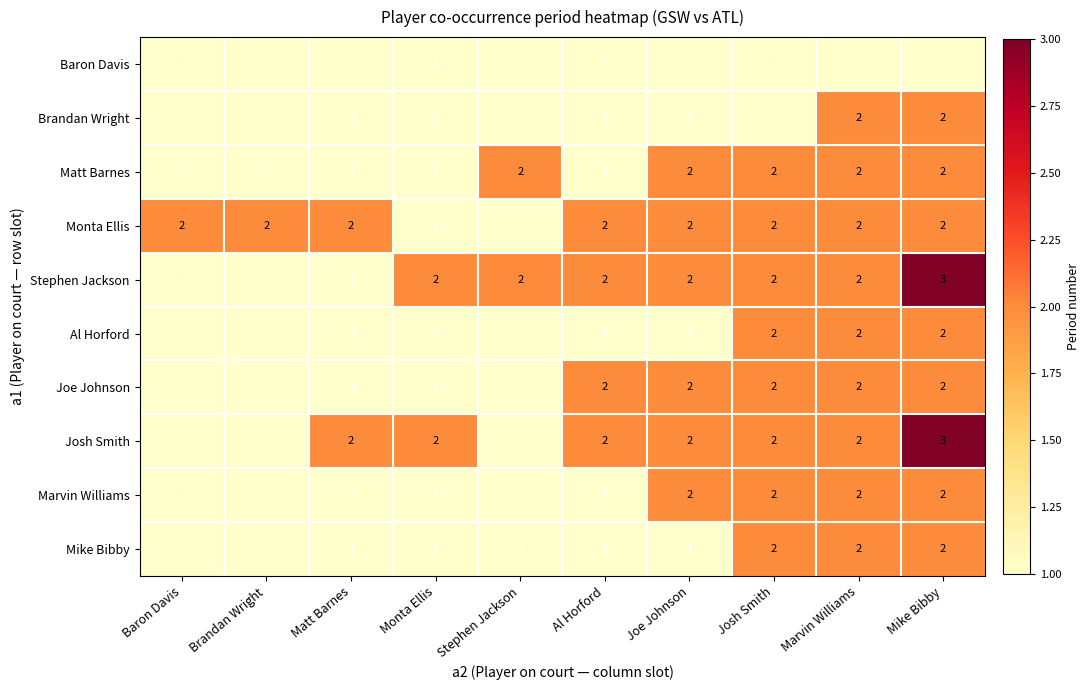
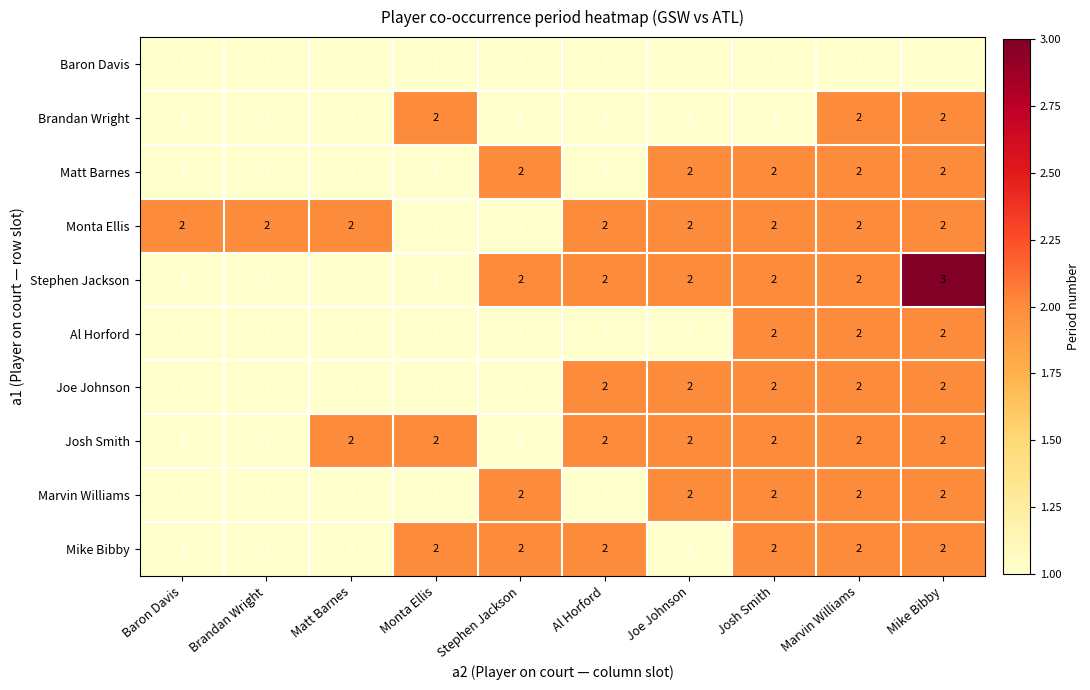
Brandan Wright, Monta Ellis: 1 -> 2
Stephen Jackson, Monta Ellis: 2 -> 1
Josh Smith, Mike Bibby: 3 -> 2
Marvin Williams, Stephen Jackson: 1 -> 2
Mike Bibby, Monta Ellis: 1 -> 2
Mike Bibby, Stephen Jackson: 1 -> 2
Mike Bibby, Al Horford: 1 -> 2
